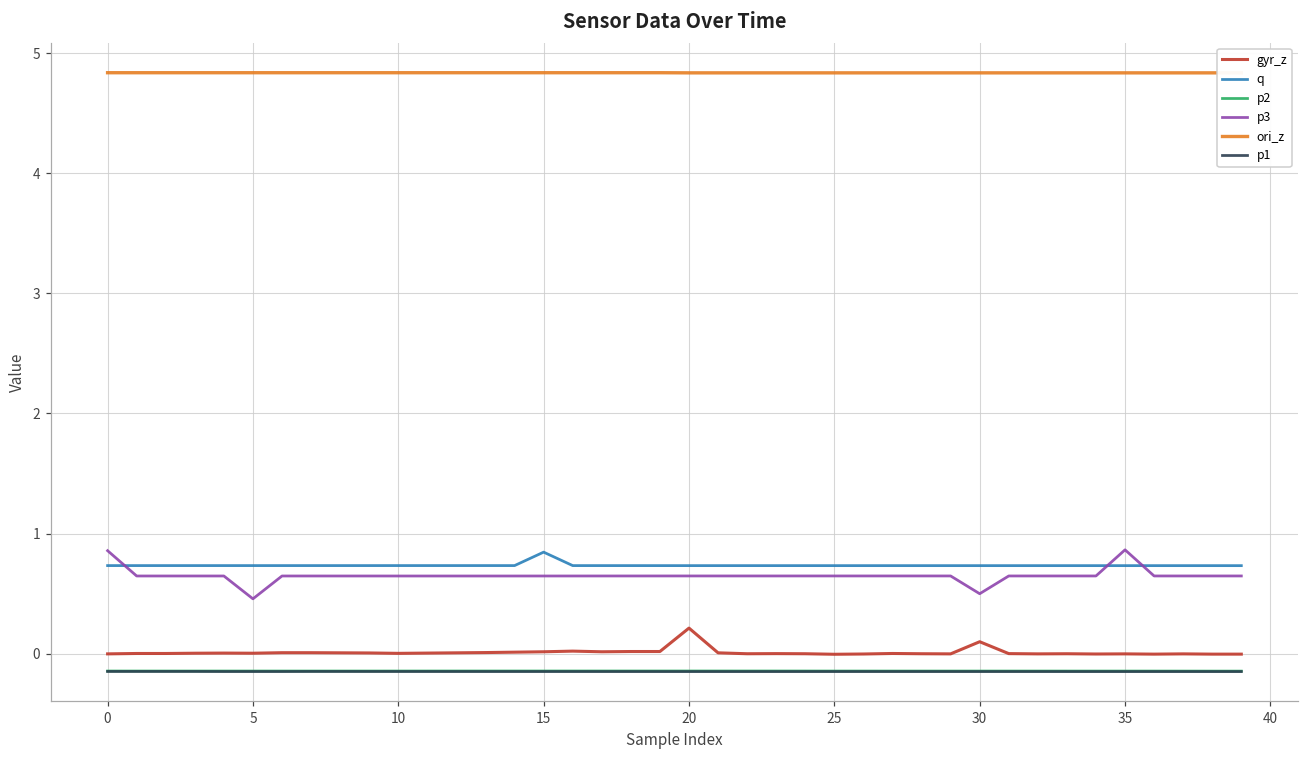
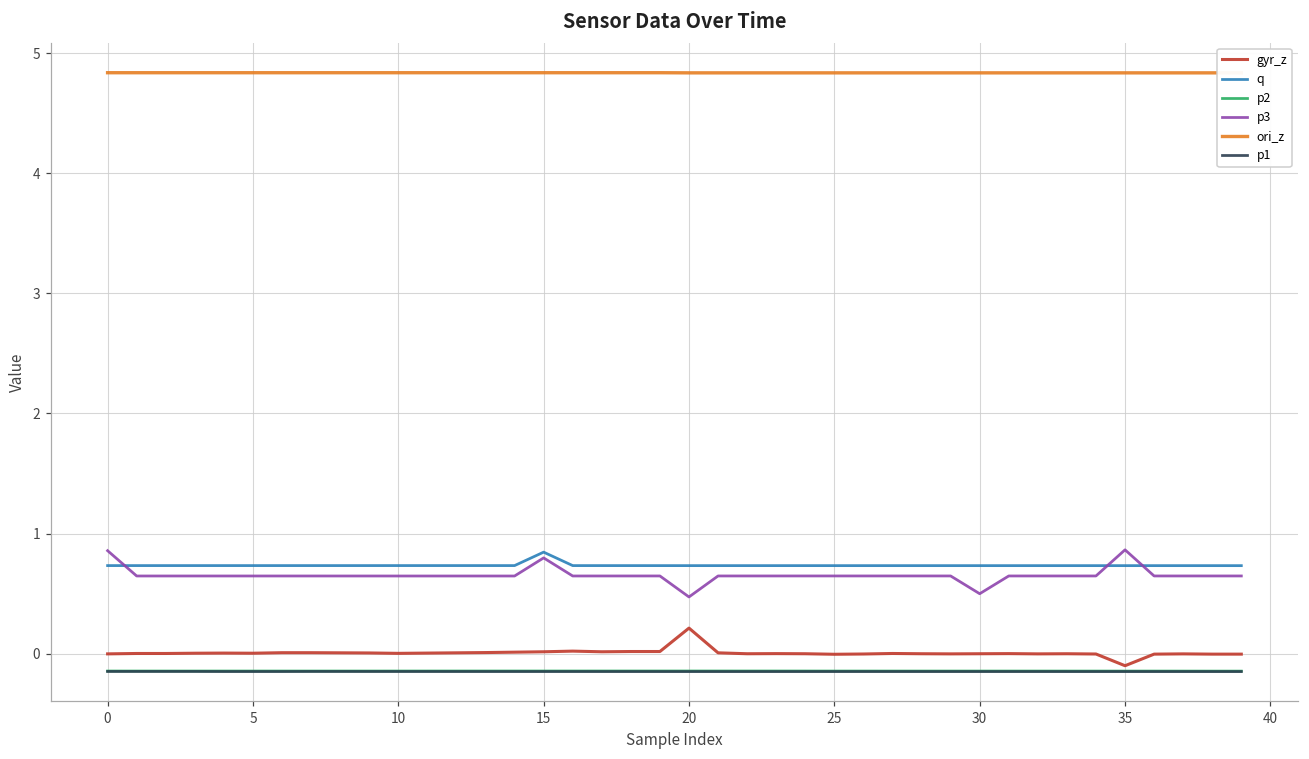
p3, 5: 0.46 -> 0.65
p3, 15: 0.65 -> 0.80
p3, 20: 0.65 -> 0.47
gyr_z, 30: 0.1 -> 0.0
gyr_z, 35: 0.00 -> -0.10
